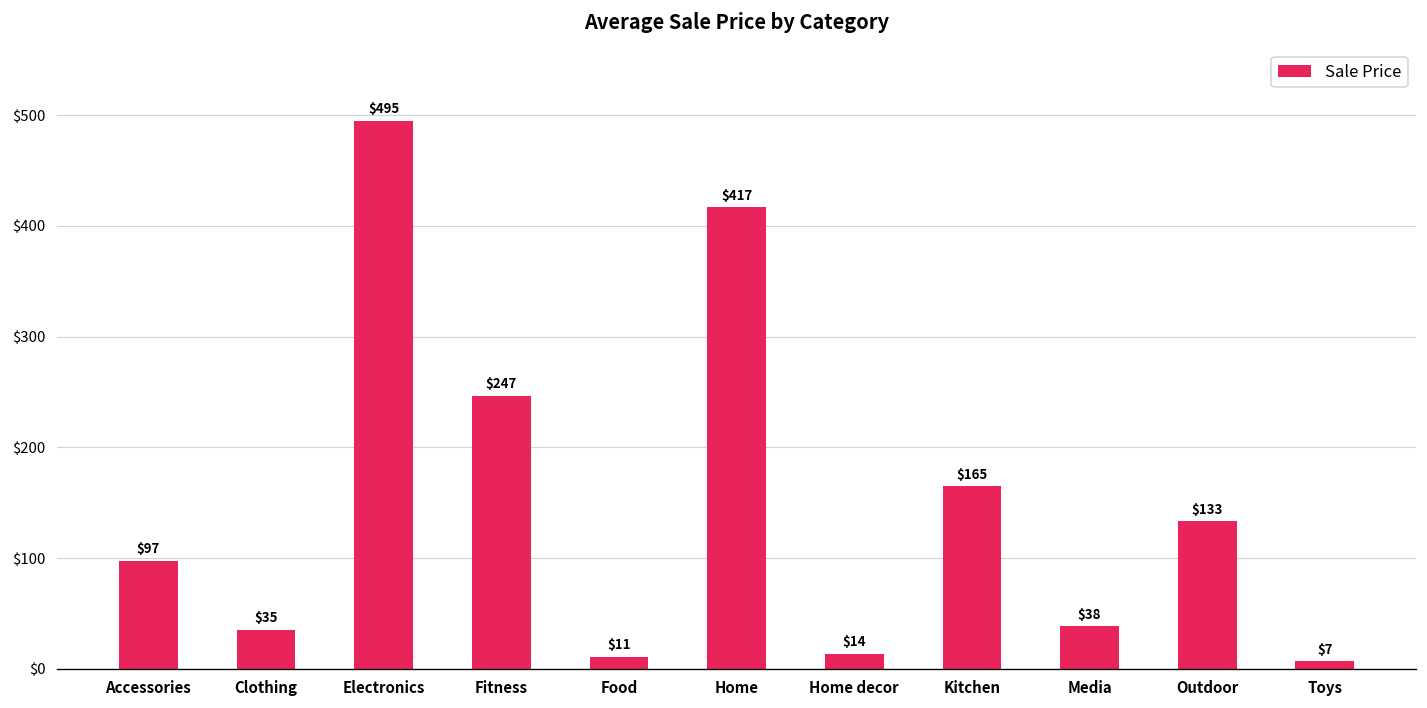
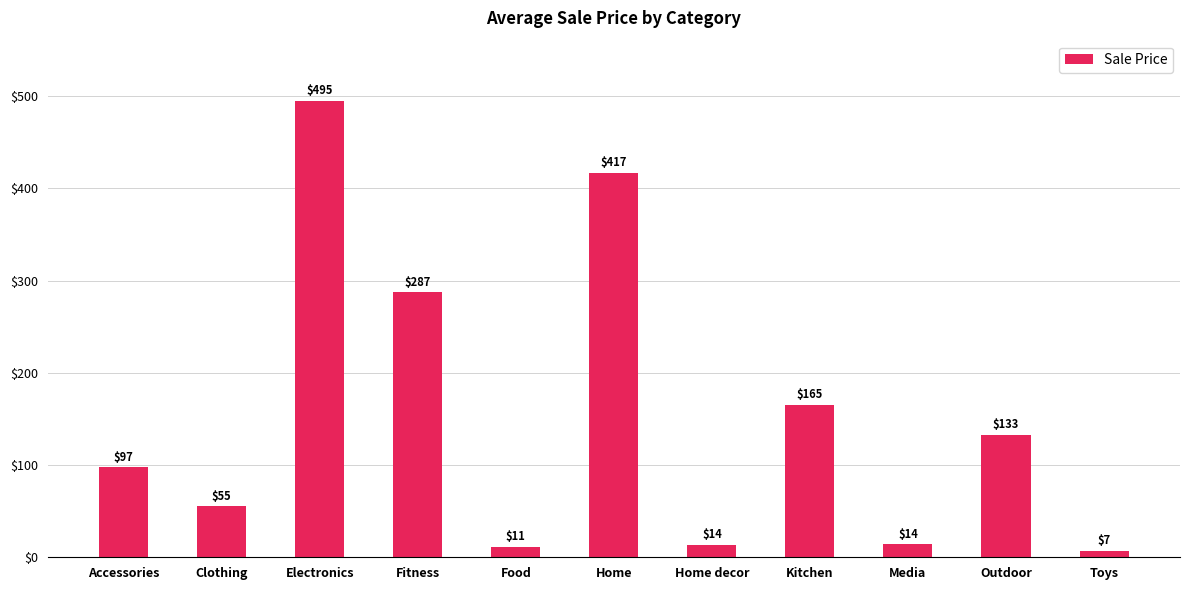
Clothing: $35 -> $55
Fitness: $247 -> $287
Media: $38 -> $14
